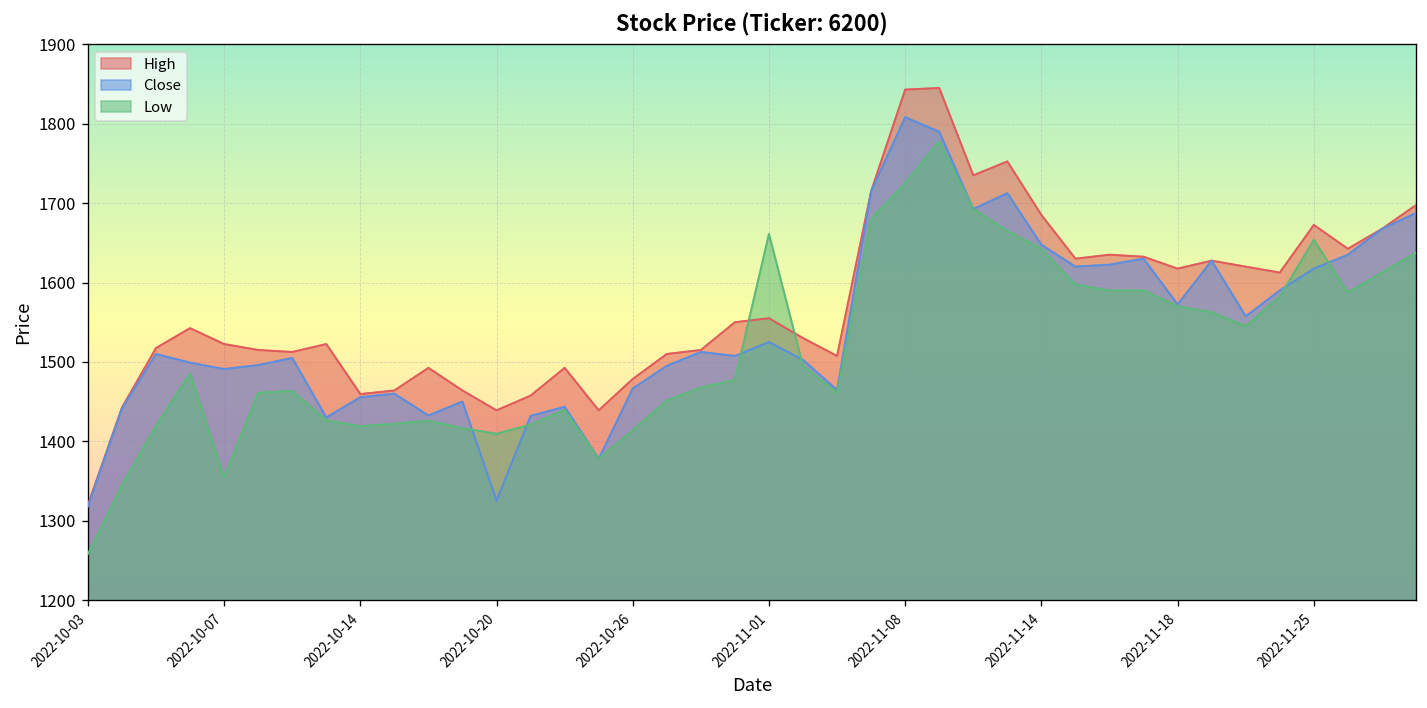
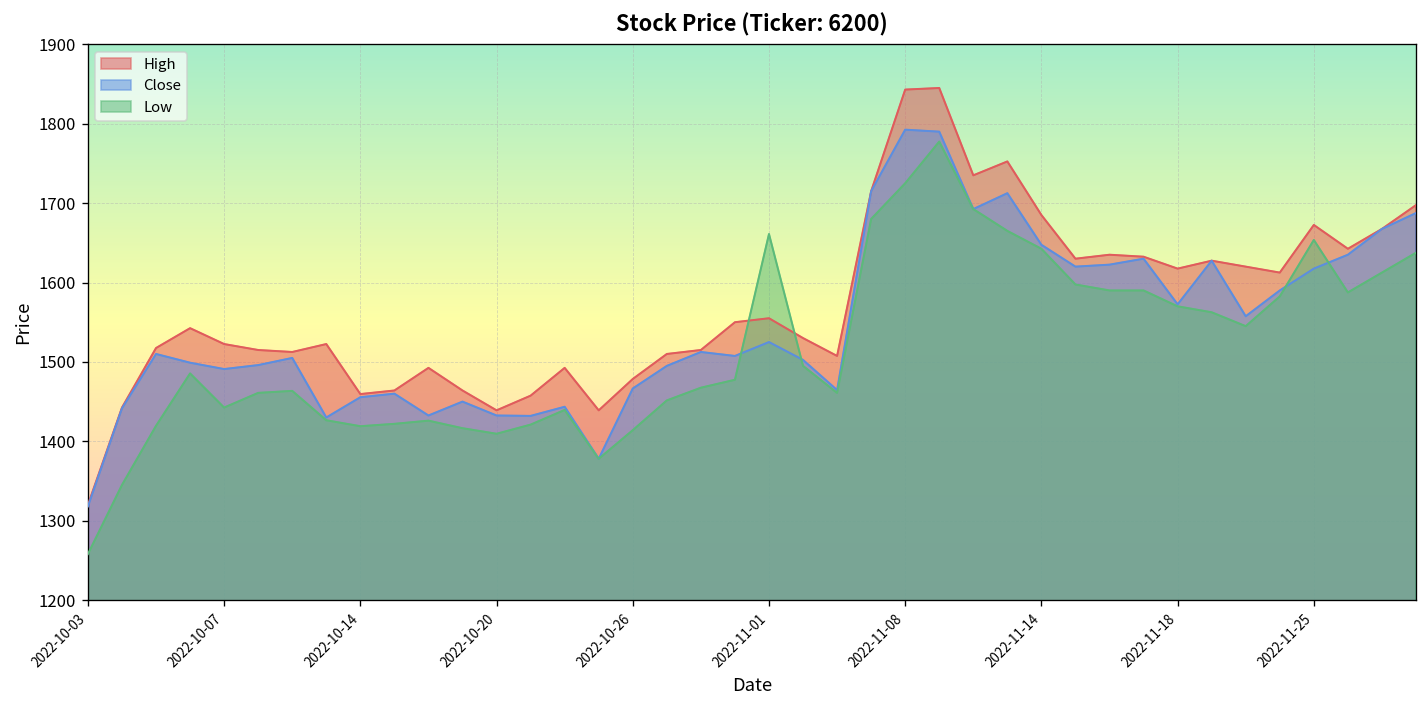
Low, 2022-10-07: 1350 -> 1440
Close, 2022-10-20: 1330 -> 1430
Close, 2022-11-08: 1810 -> 1790
